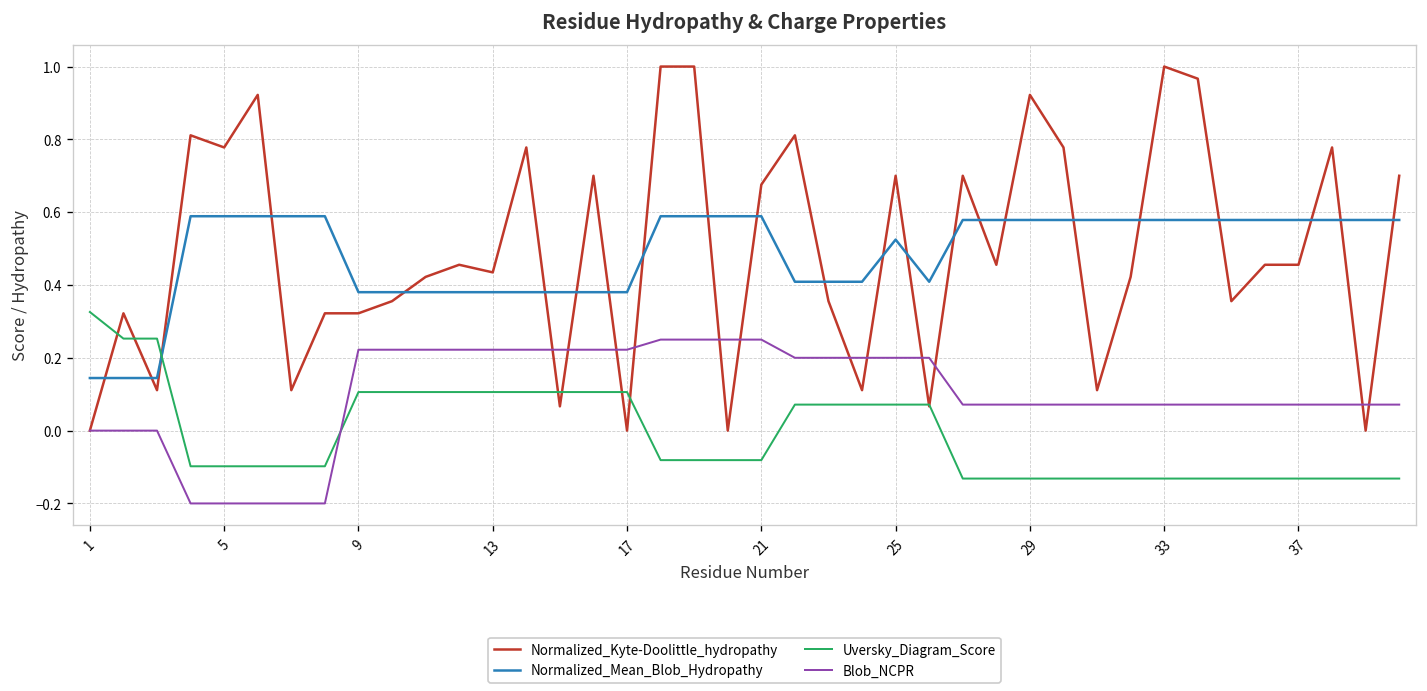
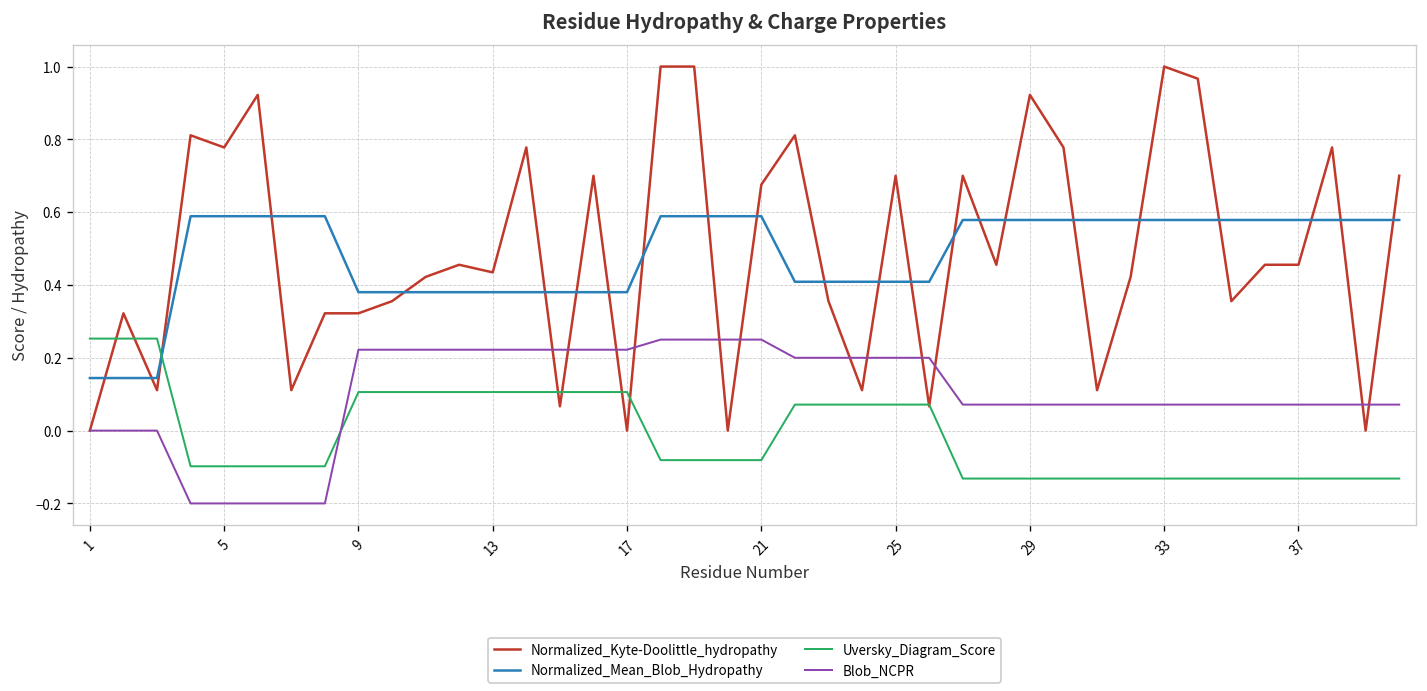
Uversky_Diagram_Score, 1: 0.33 -> 0.25
Normalized_Mean_Blob_Hydropathy, 25: 0.52 -> 0.41
